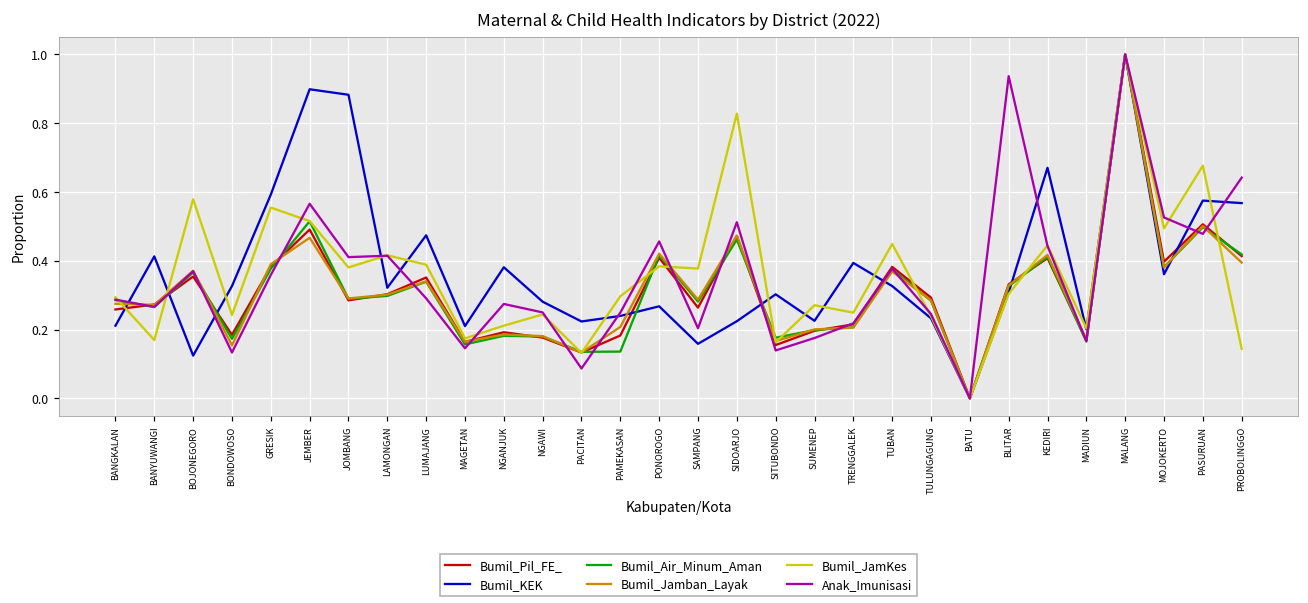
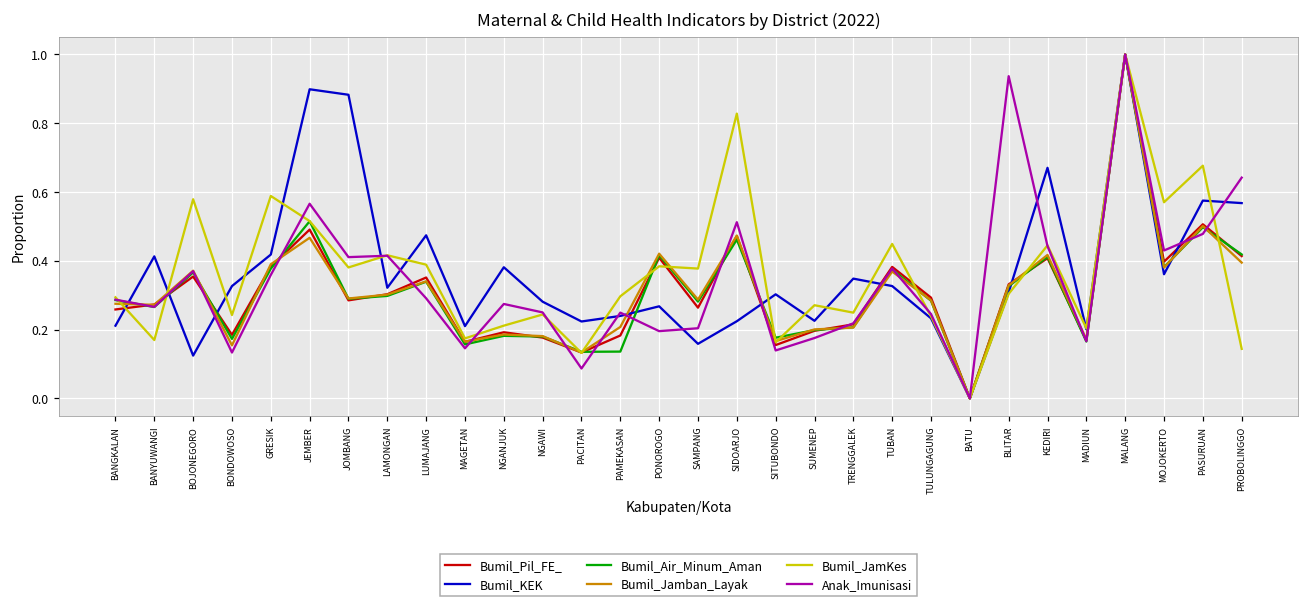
Bumil_KEK, GRESIK: 0.59 -> 0.42
Bumil_JamKes, GRESIK: 0.55 -> 0.59
Anak_Imunisasi, PONOROGO: 0.46 -> 0.20
Bumil_KEK, TRENGGALEK: 0.39 -> 0.35
Bumil_JamKes, MOJOKERTO: 0.49 -> 0.57
Anak_Imunisasi, MOJOKERTO: 0.53 -> 0.43
